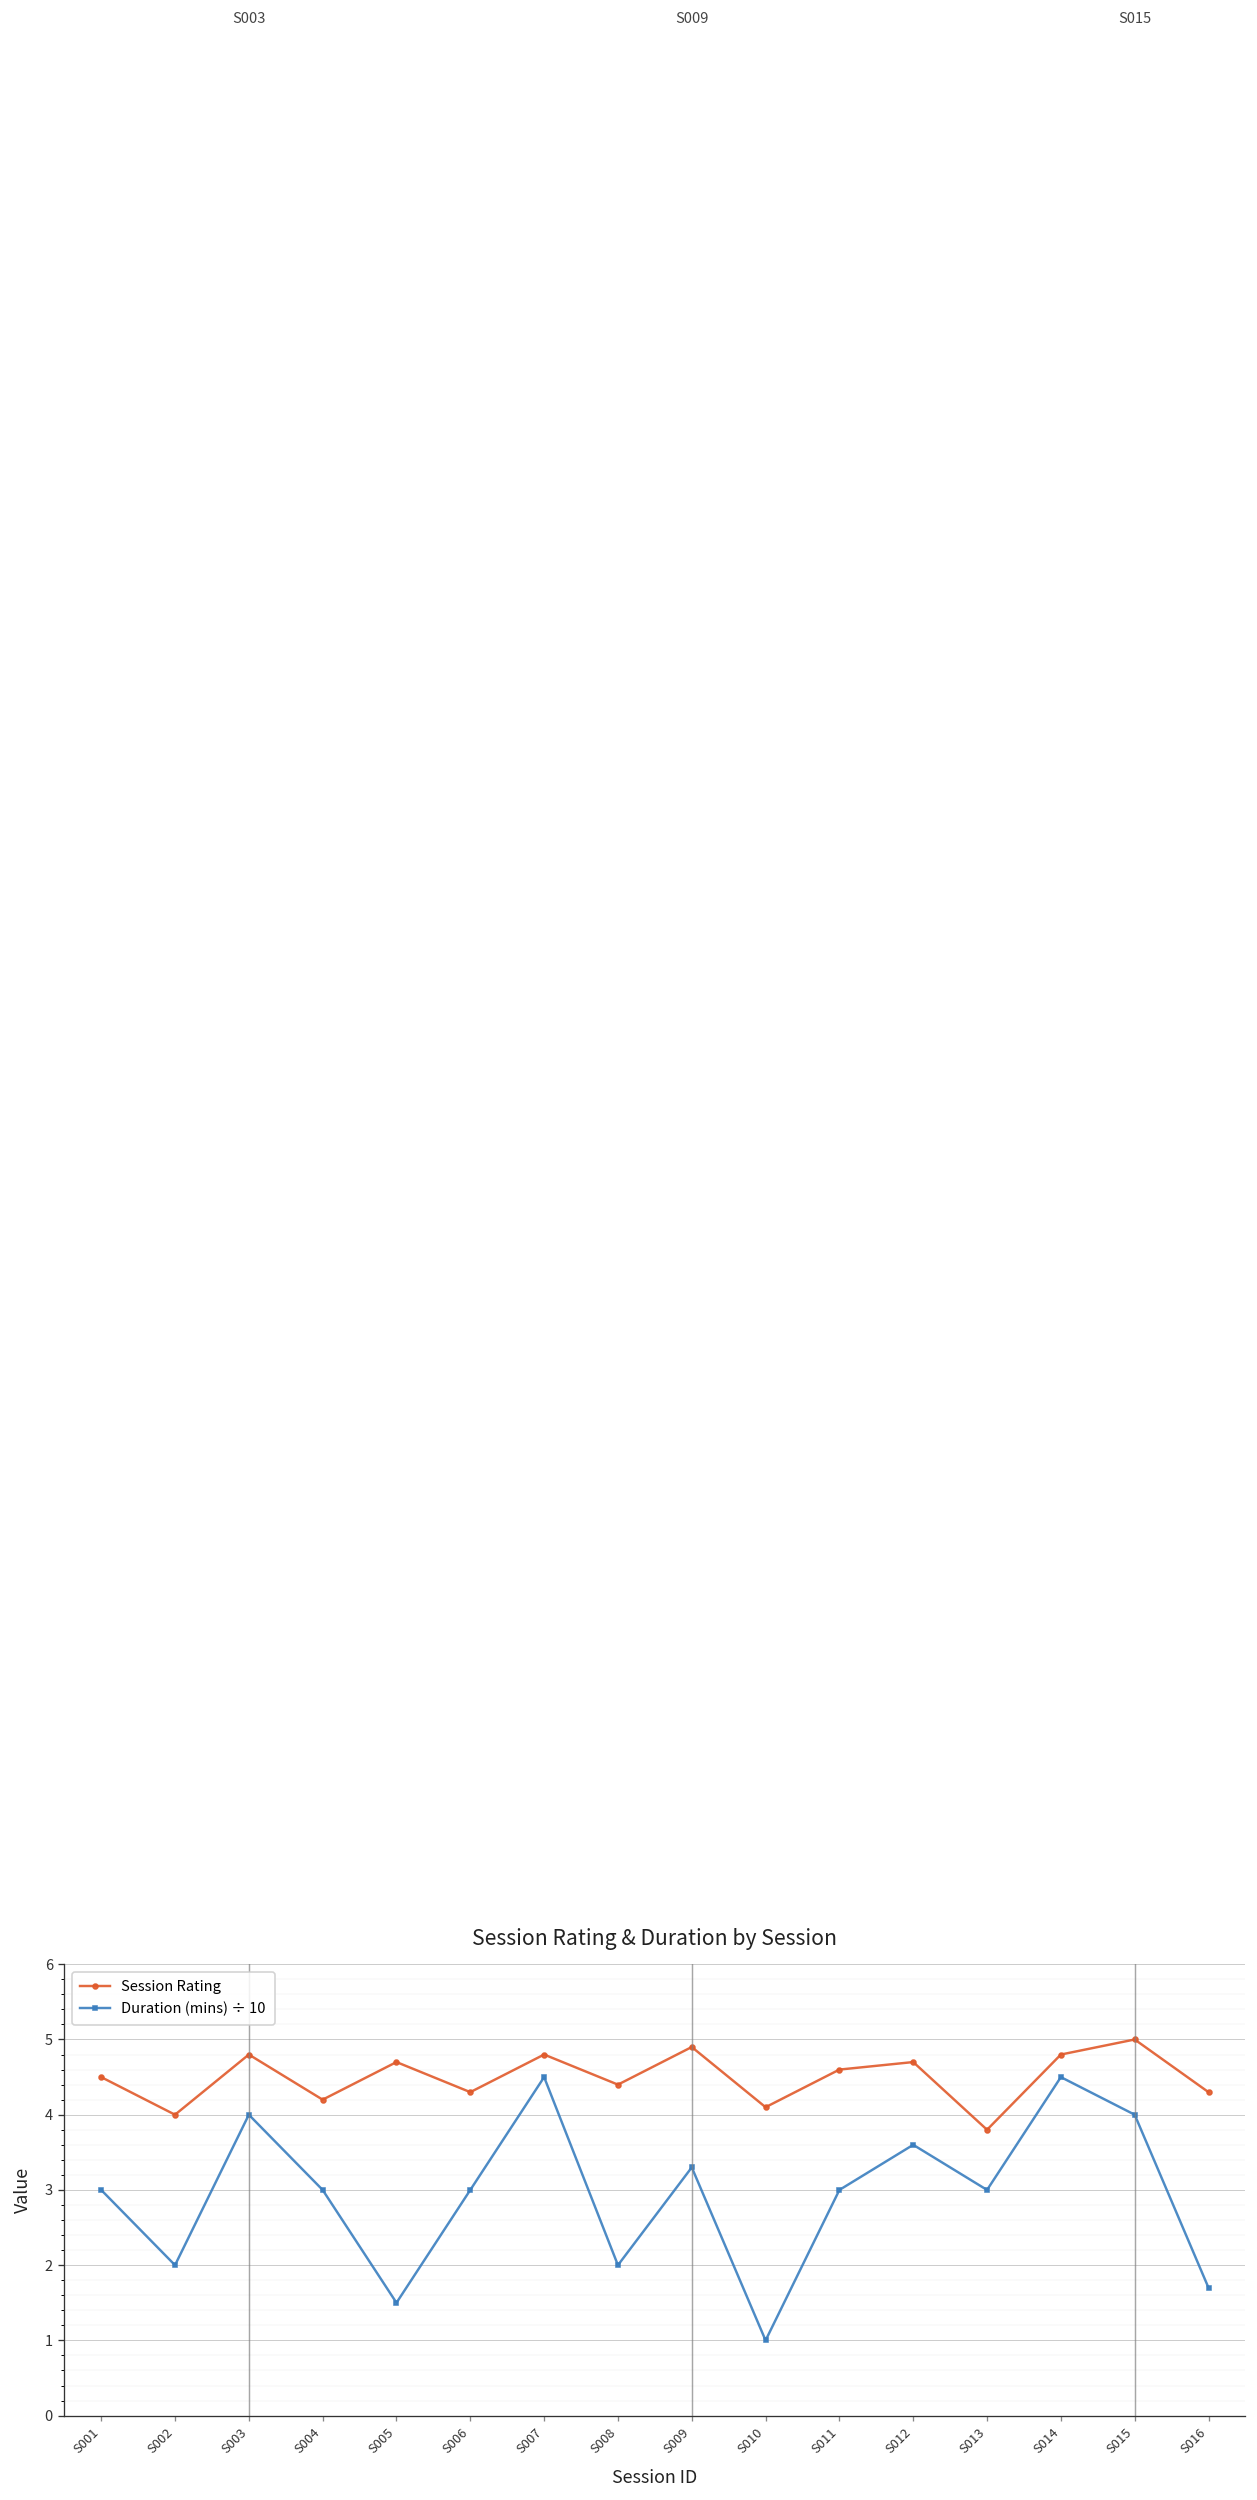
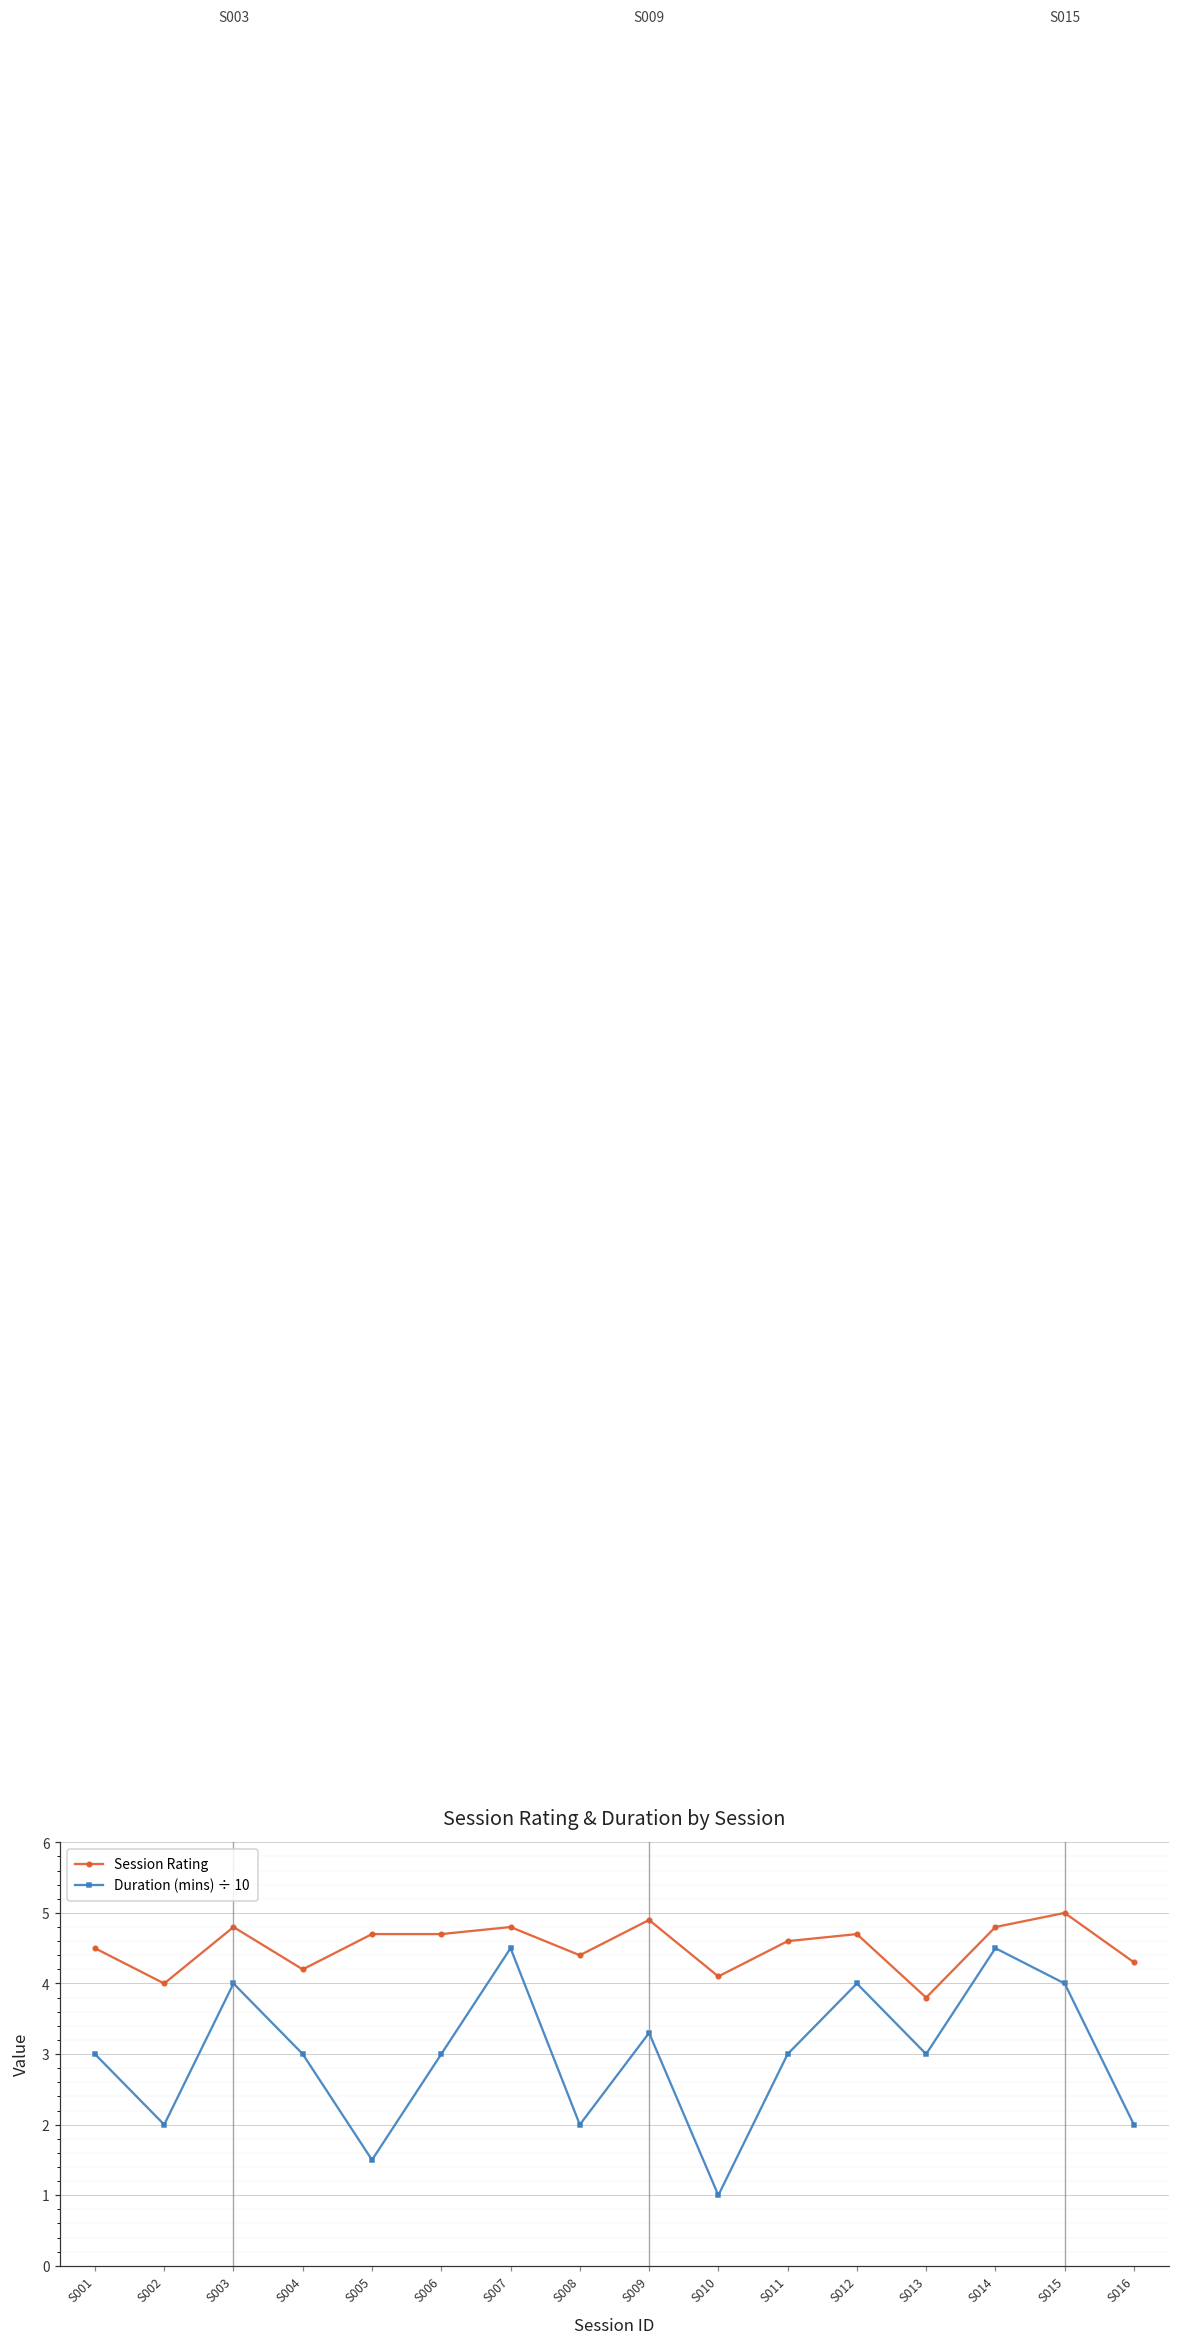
Session Rating, S006: 4.3 -> 4.7
Duration (mins) ÷ 10, S012: 3.6 -> 4.0
Duration (mins) ÷ 10, S016: 1.7 -> 2.0
